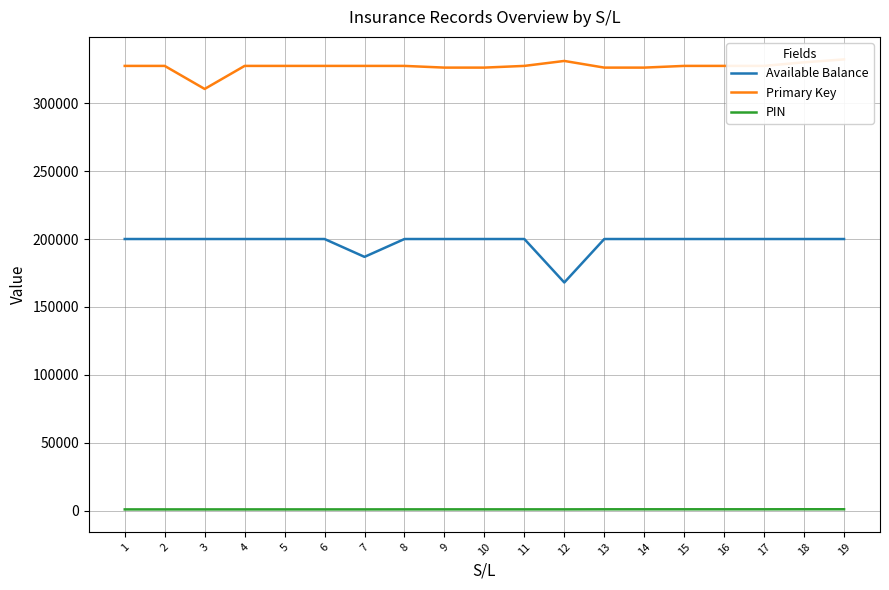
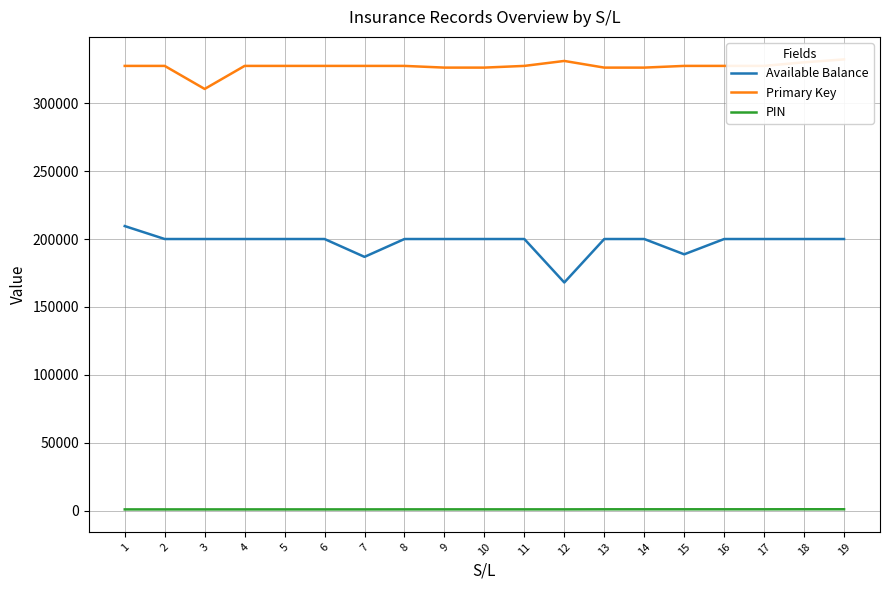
Available Balance, 1: 200000 -> 210000
Available Balance, 15: 200000 -> 189000
